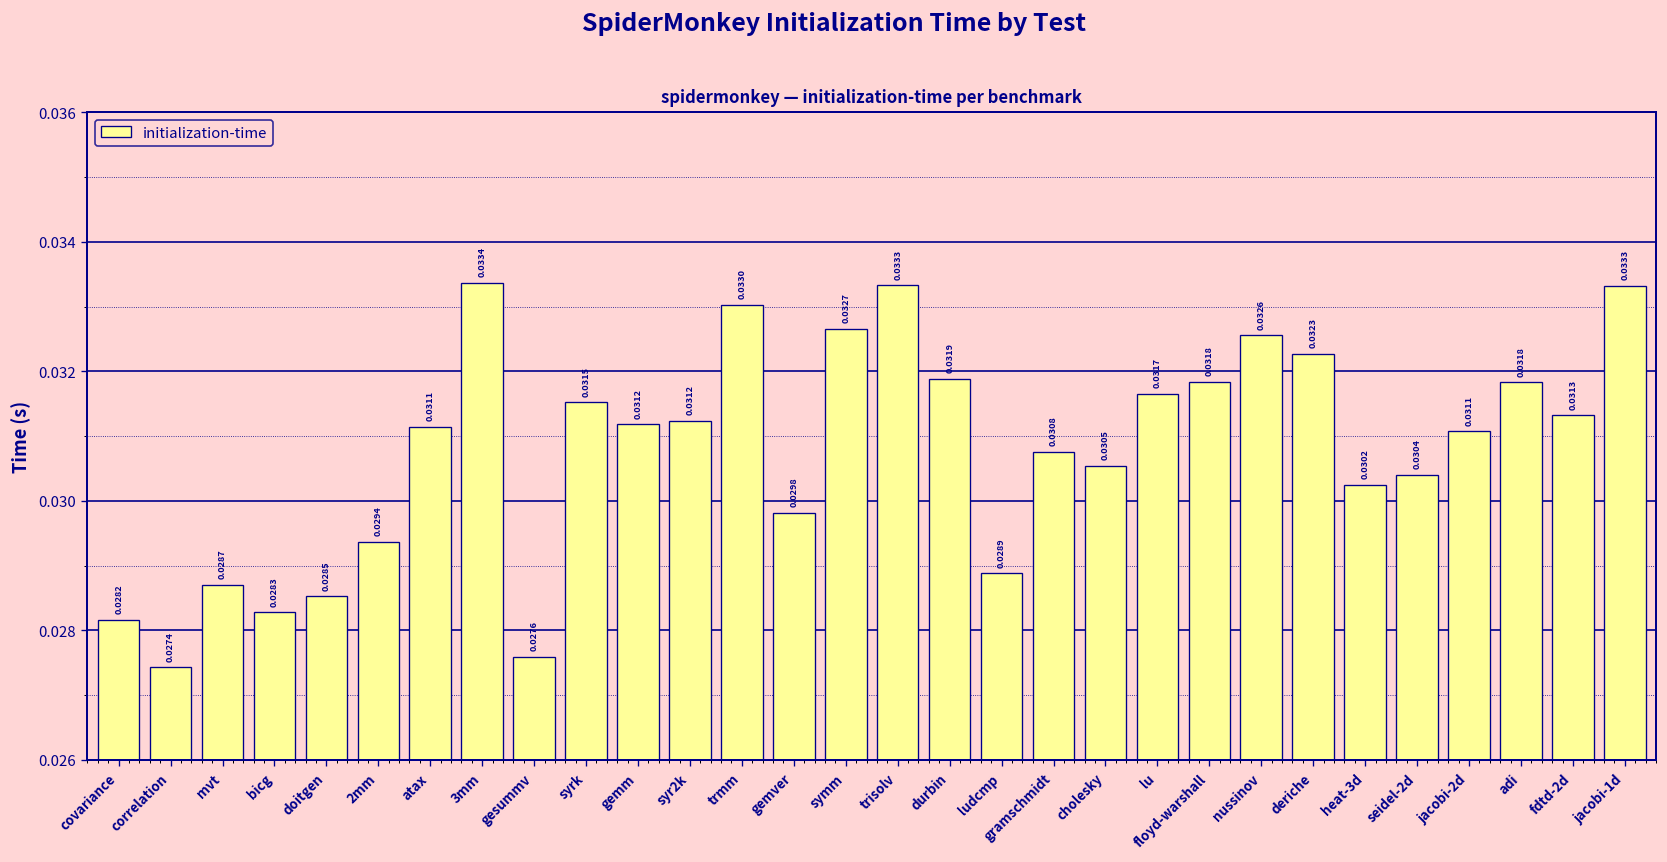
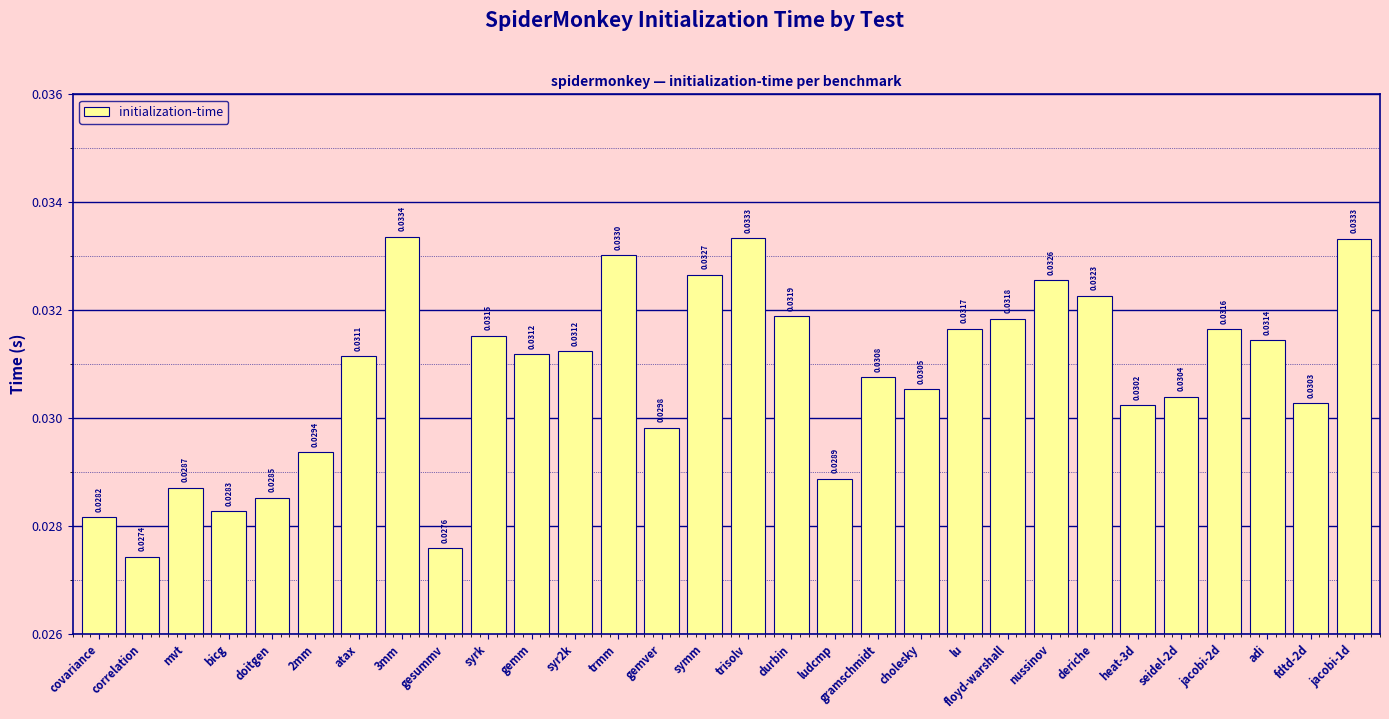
jacobi-2d: 0.0311 -> 0.0316
adi: 0.0318 -> 0.0314
fdtd-2d: 0.0313 -> 0.0303
